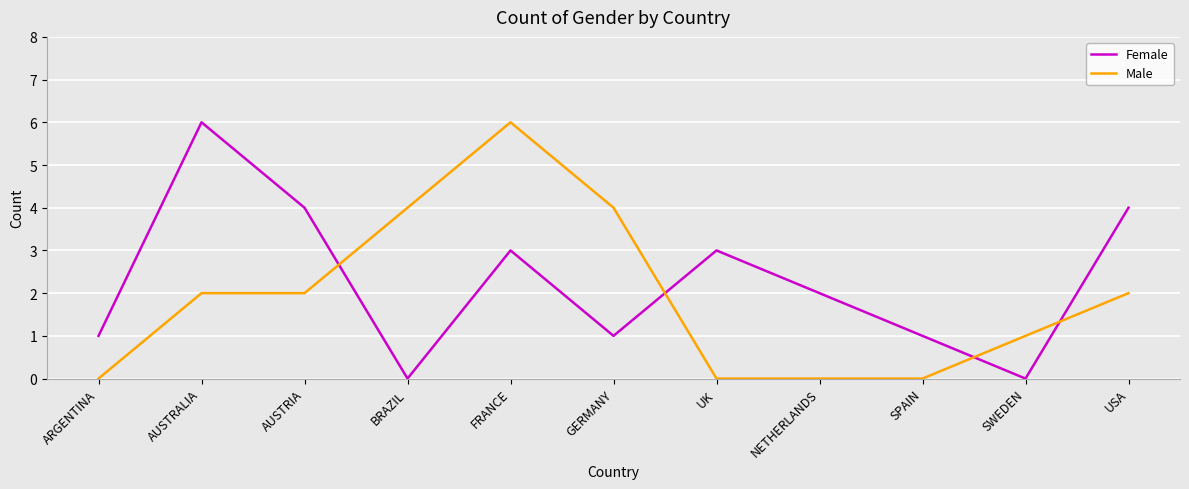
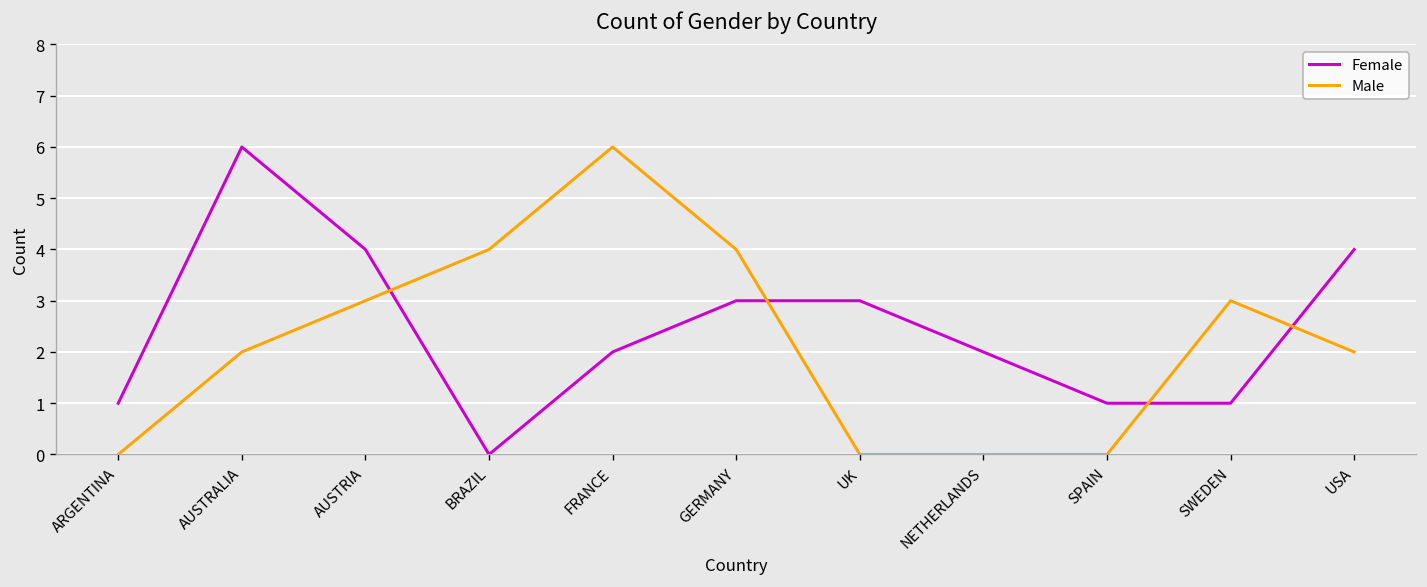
Male, AUSTRIA: 2 -> 3
Female, FRANCE: 3 -> 2
Female, GERMANY: 1 -> 3
Female, SWEDEN: 0 -> 1
Male, SWEDEN: 1 -> 3
